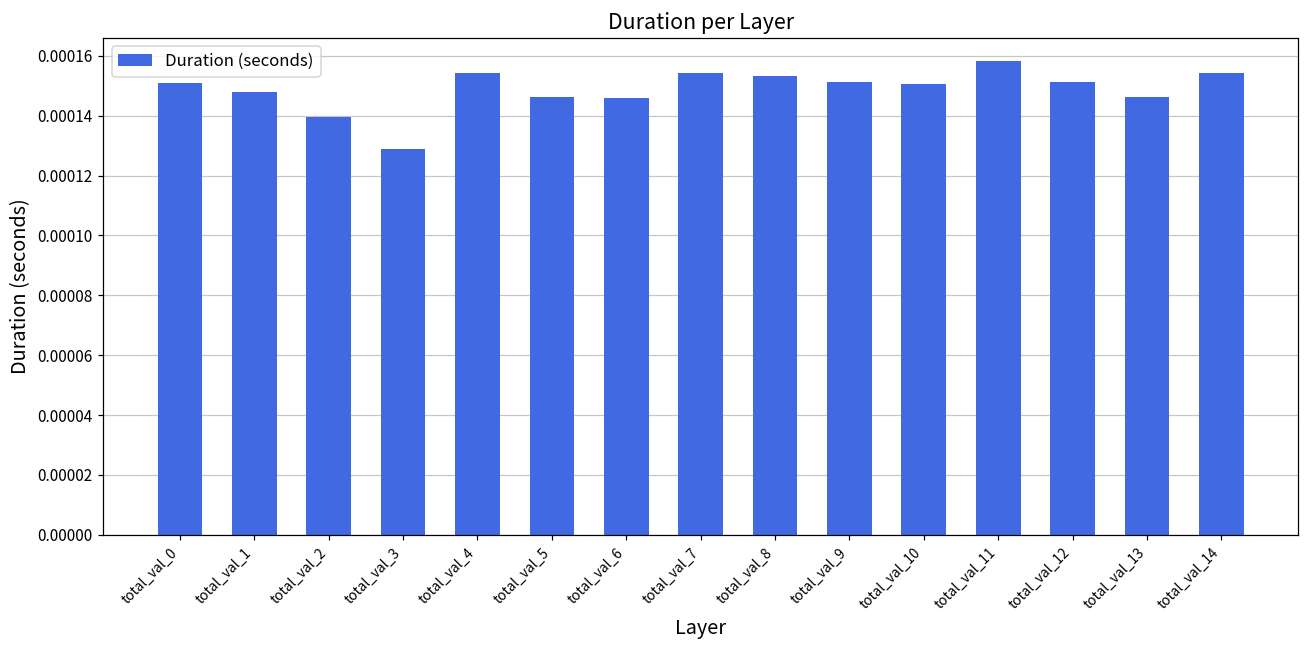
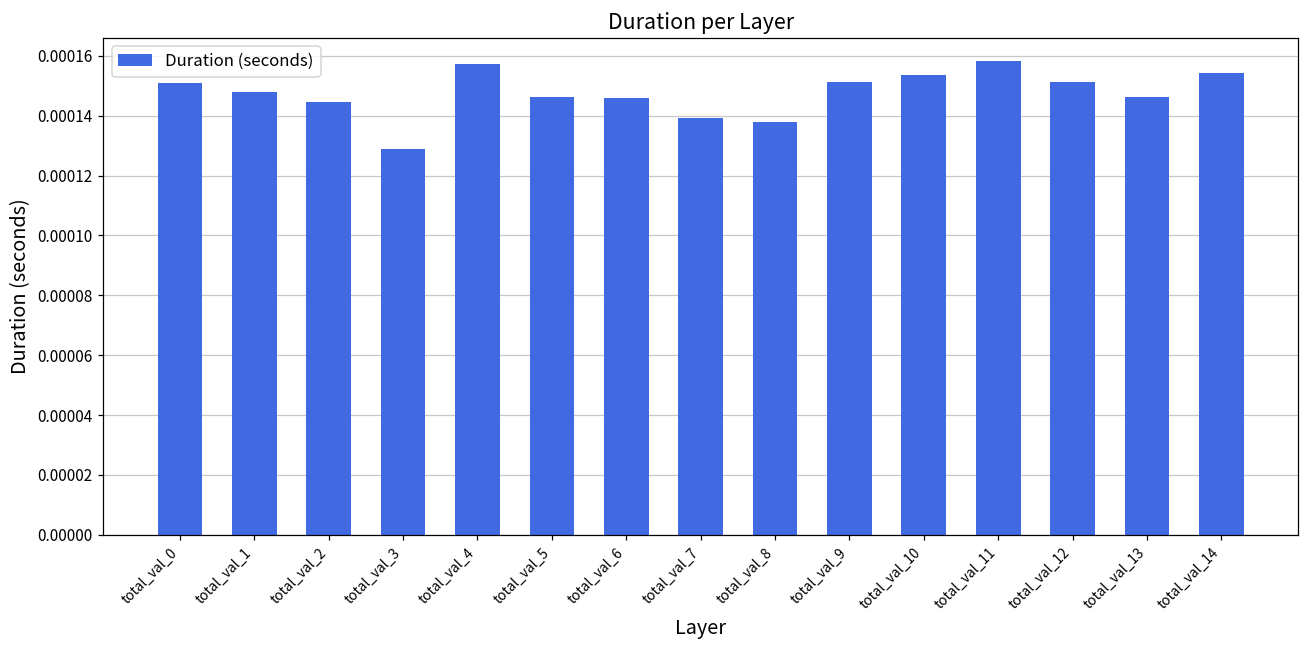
total_val_2: 0.000140 -> 0.000145
total_val_4: 0.000154 -> 0.000157
total_val_7: 0.000154 -> 0.000139
total_val_8: 0.000153 -> 0.000138
total_val_10: 0.000151 -> 0.000154
